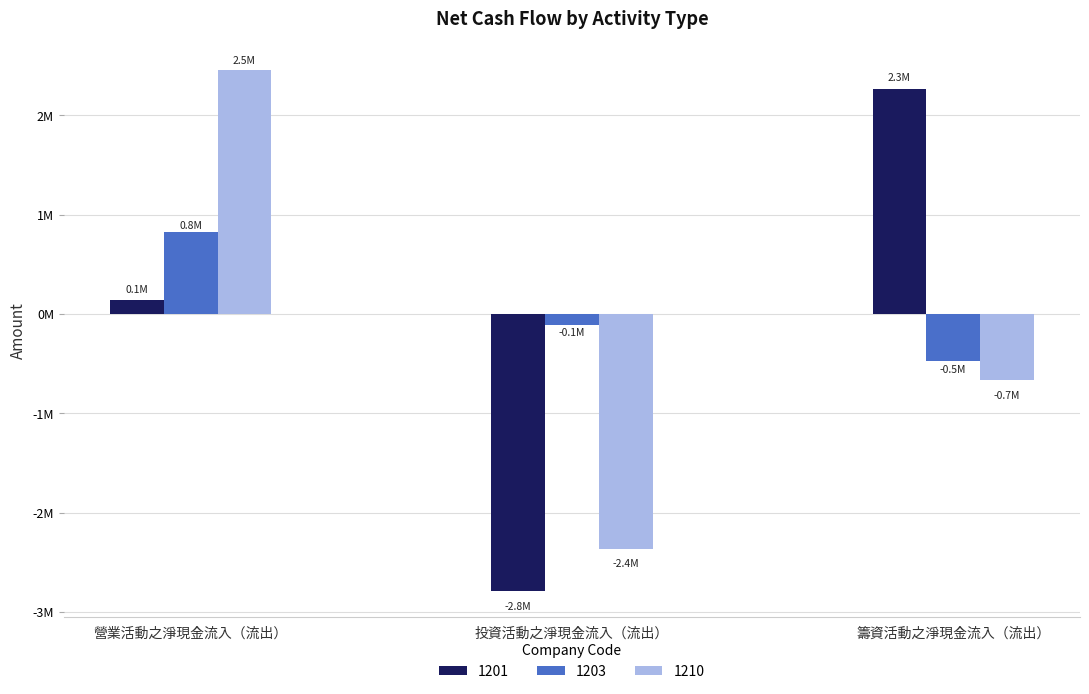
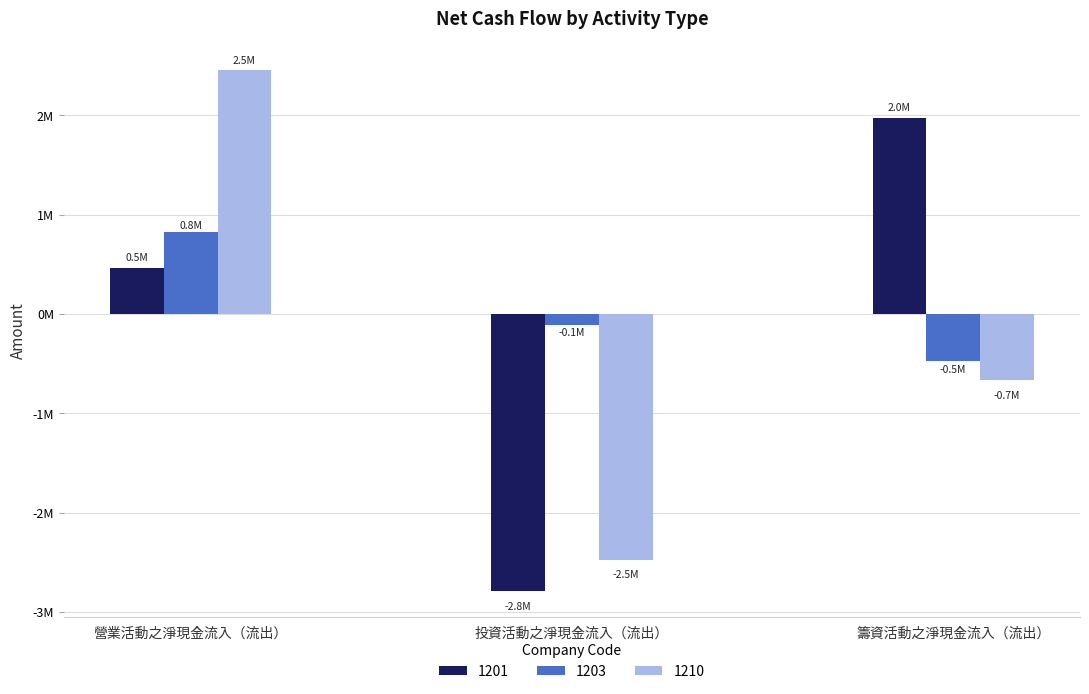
1201, 營業活動之淨現金流入（流出）: 0.1M -> 0.5M
1210, 投資活動之淨現金流入（流出）: -2.4M -> -2.5M
1201, 籌資活動之淨現金流入（流出）: 2.3M -> 2.0M
